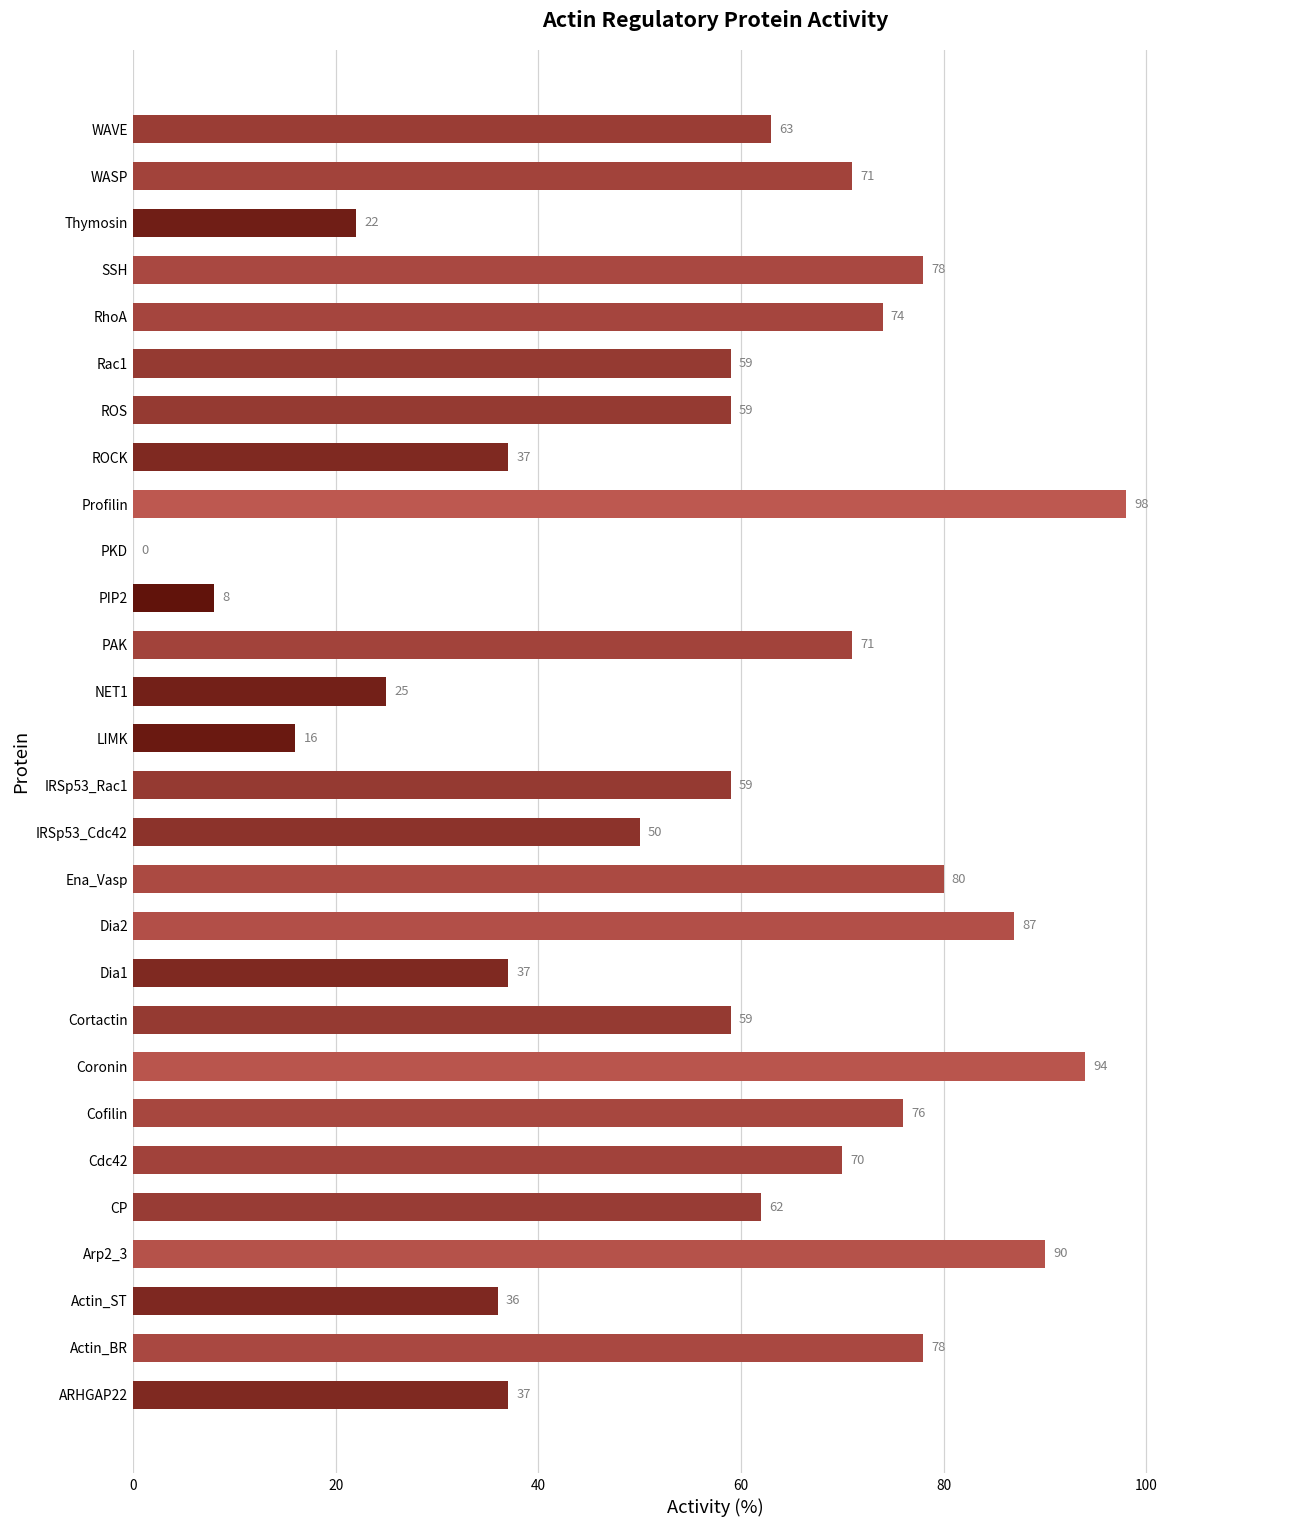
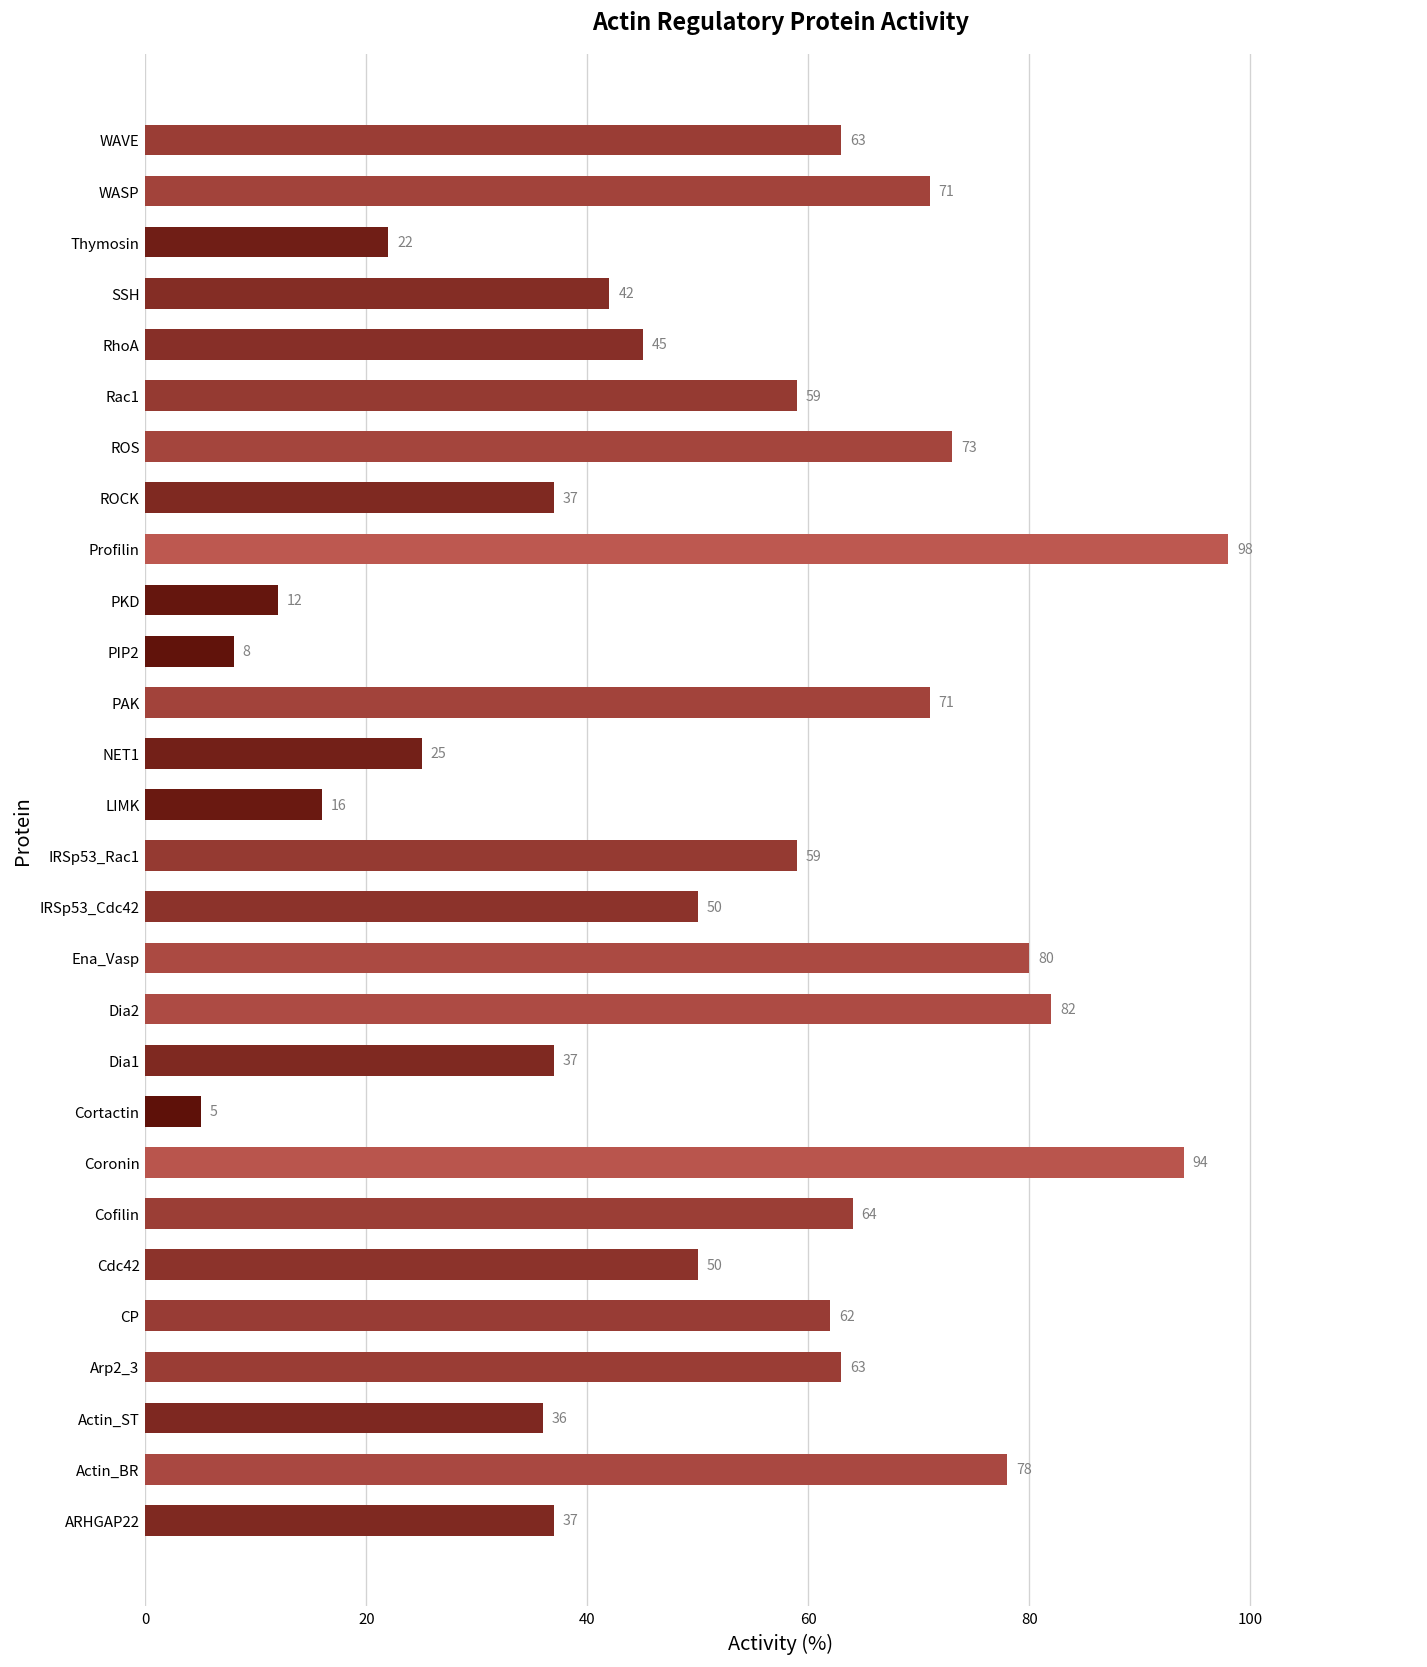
SSH: 78 -> 42
RhoA: 74 -> 45
ROS: 59 -> 73
PKD: 0 -> 12
Dia2: 87 -> 82
Cortactin: 59 -> 5
Cofilin: 76 -> 64
Cdc42: 70 -> 50
Arp2_3: 90 -> 63
